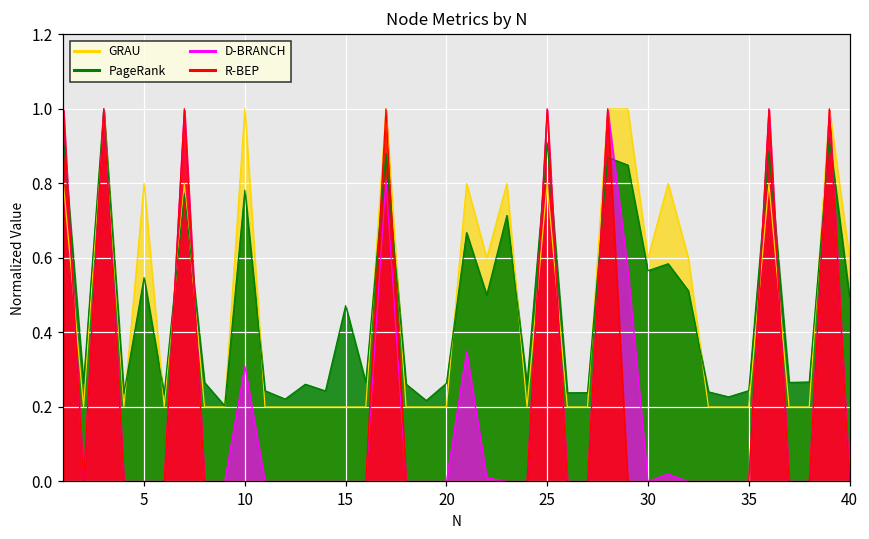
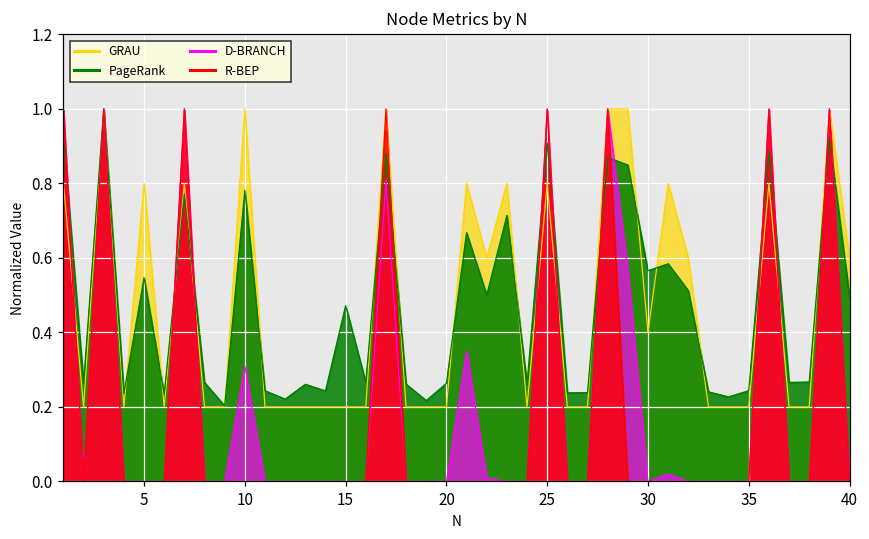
GRAU, 30: 0.60 -> 0.40
